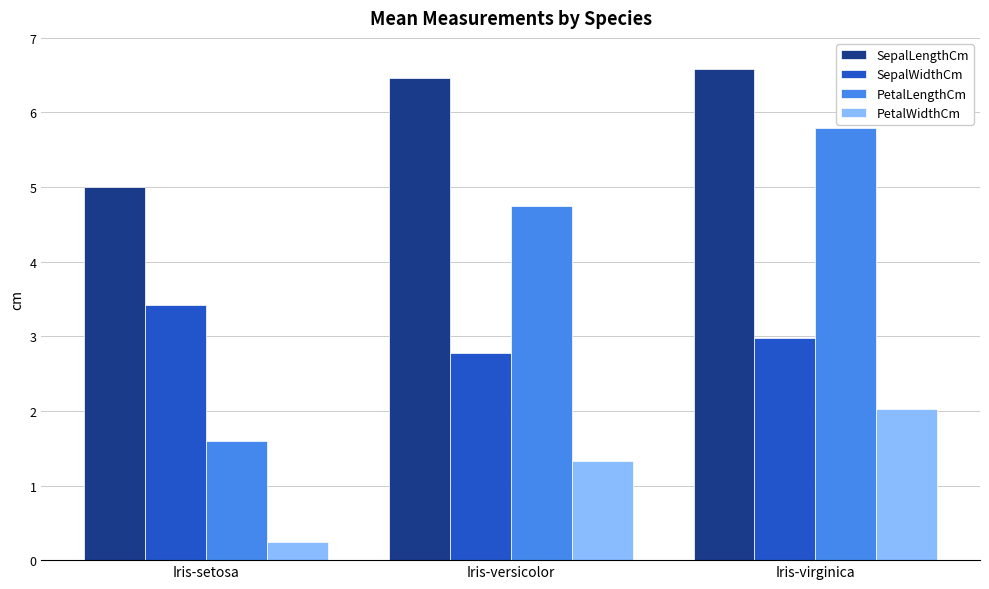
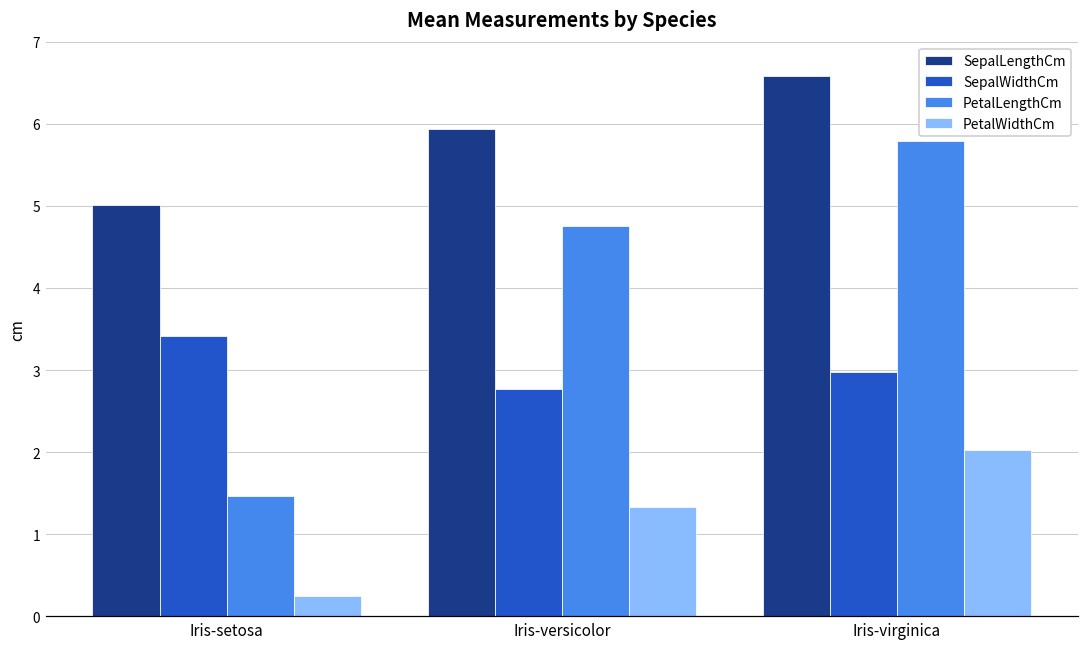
PetalLengthCm, Iris-setosa: 1.6 -> 1.5
SepalLengthCm, Iris-versicolor: 6.5 -> 5.9
